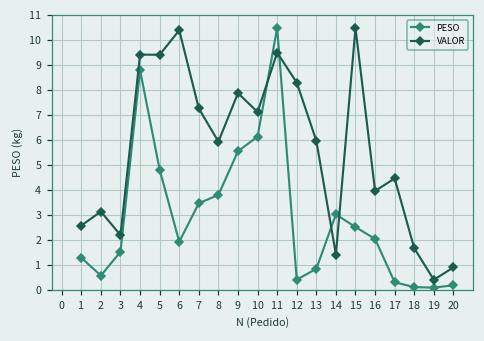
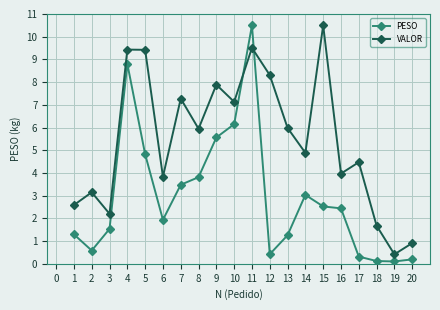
VALOR, 6: 10.4 -> 3.8
PESO, 13: 0.9 -> 1.3
VALOR, 14: 1.4 -> 4.9
PESO, 16: 2.1 -> 2.4
